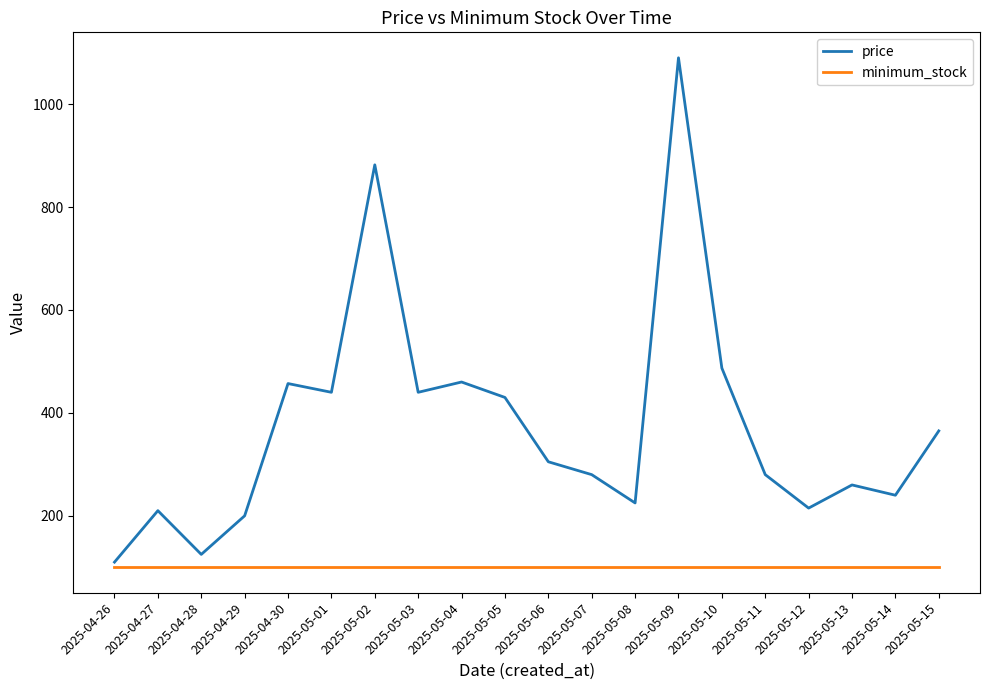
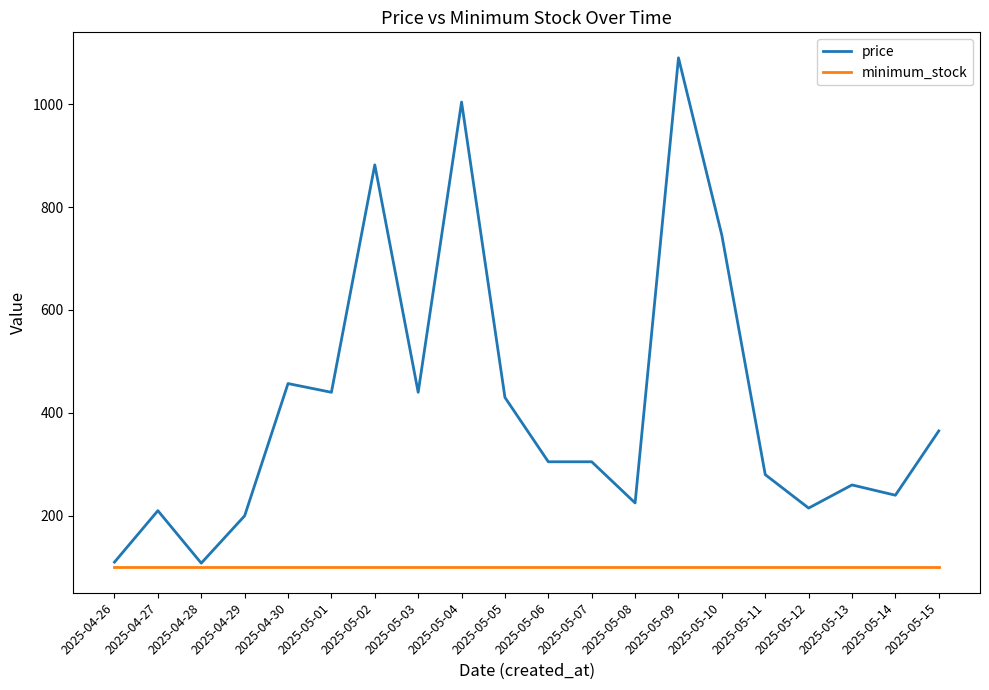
price, 2025-04-28: 130 -> 110
price, 2025-05-04: 460 -> 1000
price, 2025-05-07: 280 -> 310
price, 2025-05-10: 490 -> 750
